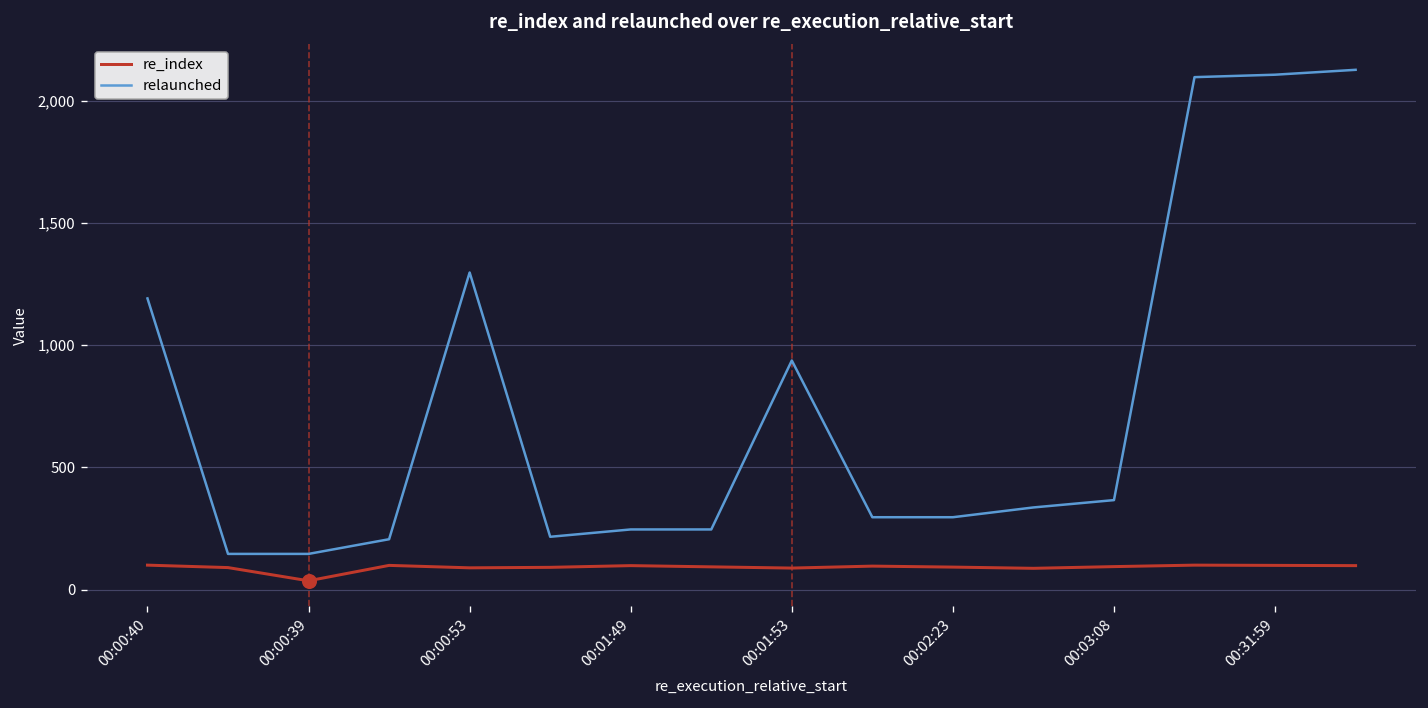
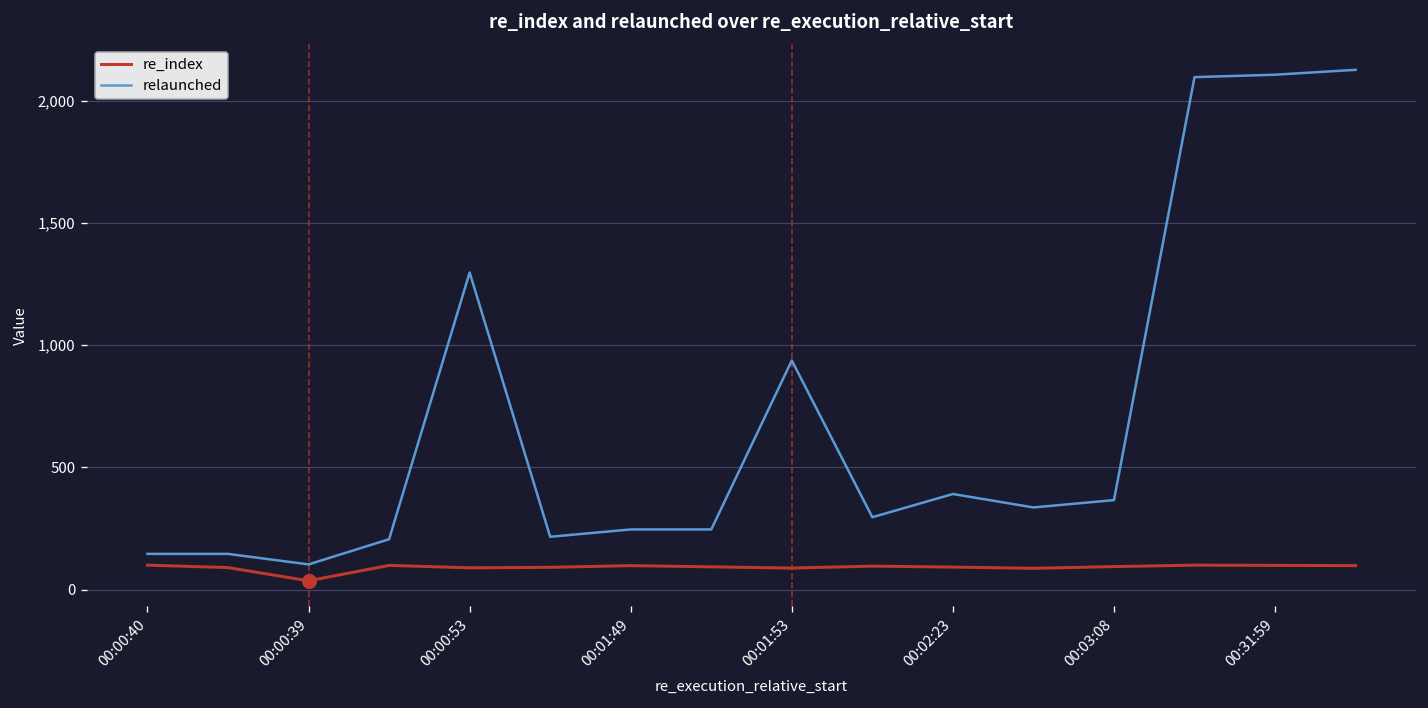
relaunched, 00:00:40: 1,190 -> 150
relaunched, 00:00:39: 150 -> 100
relaunched, 00:02:23: 300 -> 390
